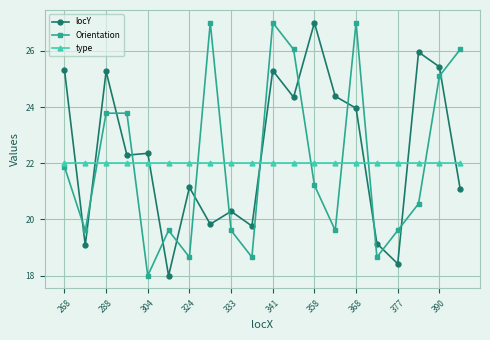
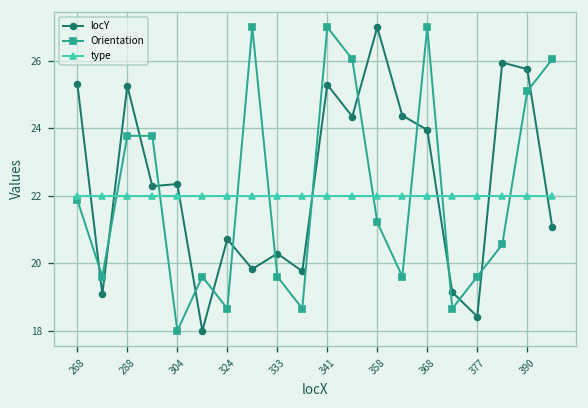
locY, 324: 21.1 -> 20.7
locY, 390: 25.4 -> 25.8
